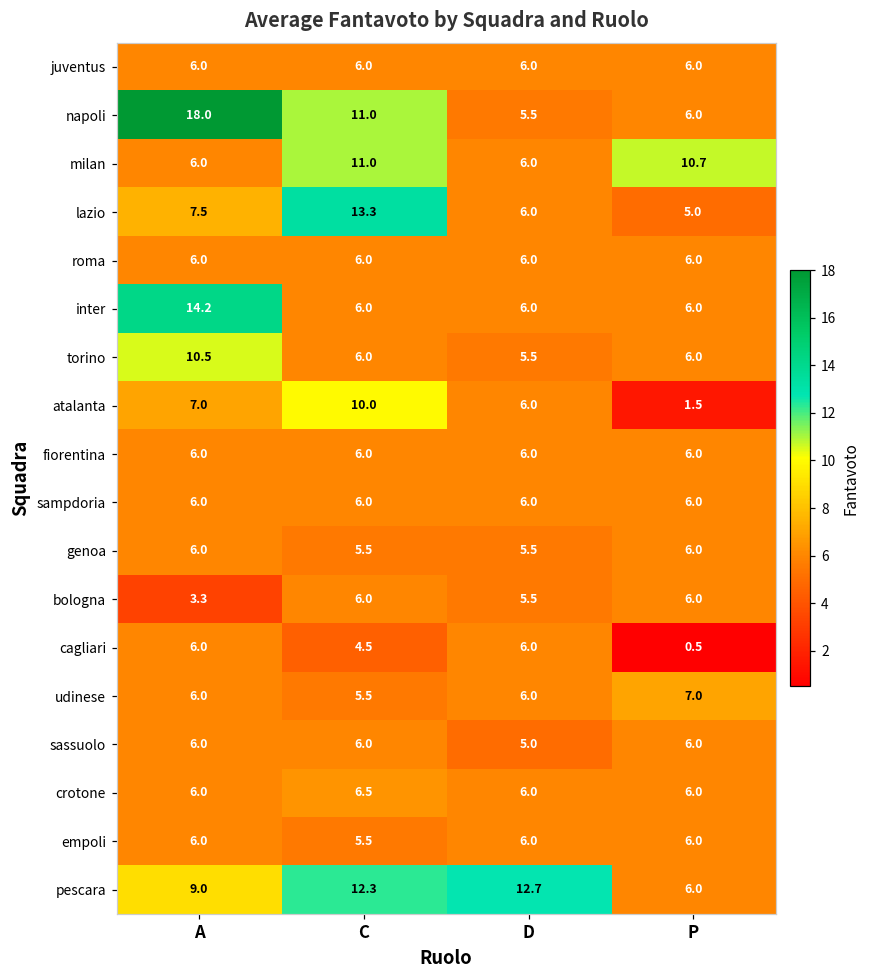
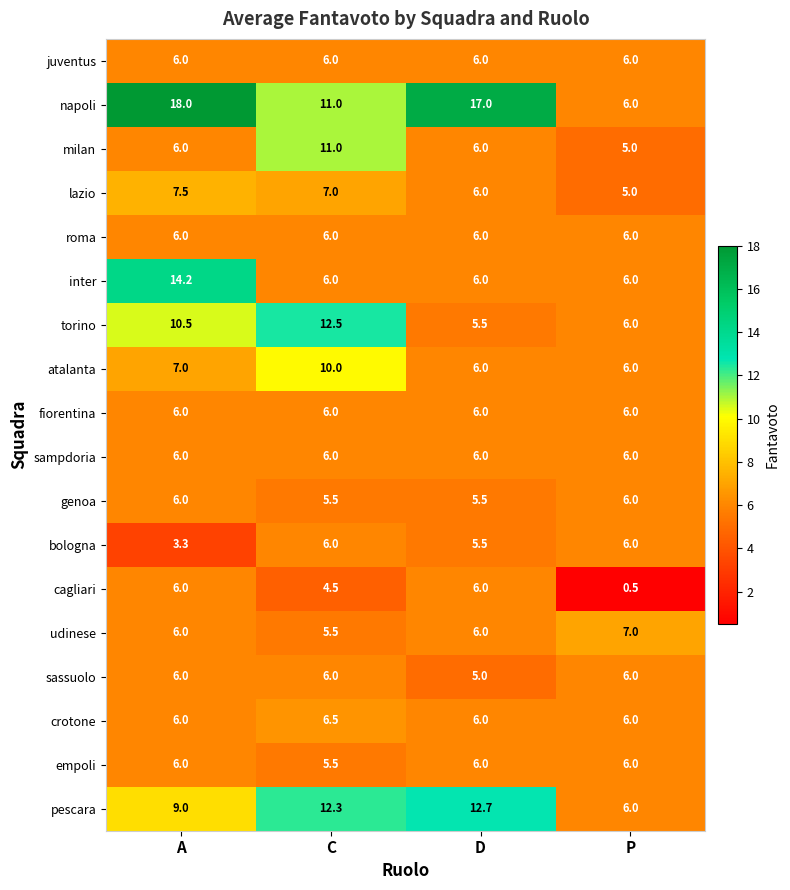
napoli, D: 5.5 -> 17.0
milan, P: 10.7 -> 5.0
lazio, C: 13.3 -> 7.0
torino, C: 6.0 -> 12.5
atalanta, P: 1.5 -> 6.0
